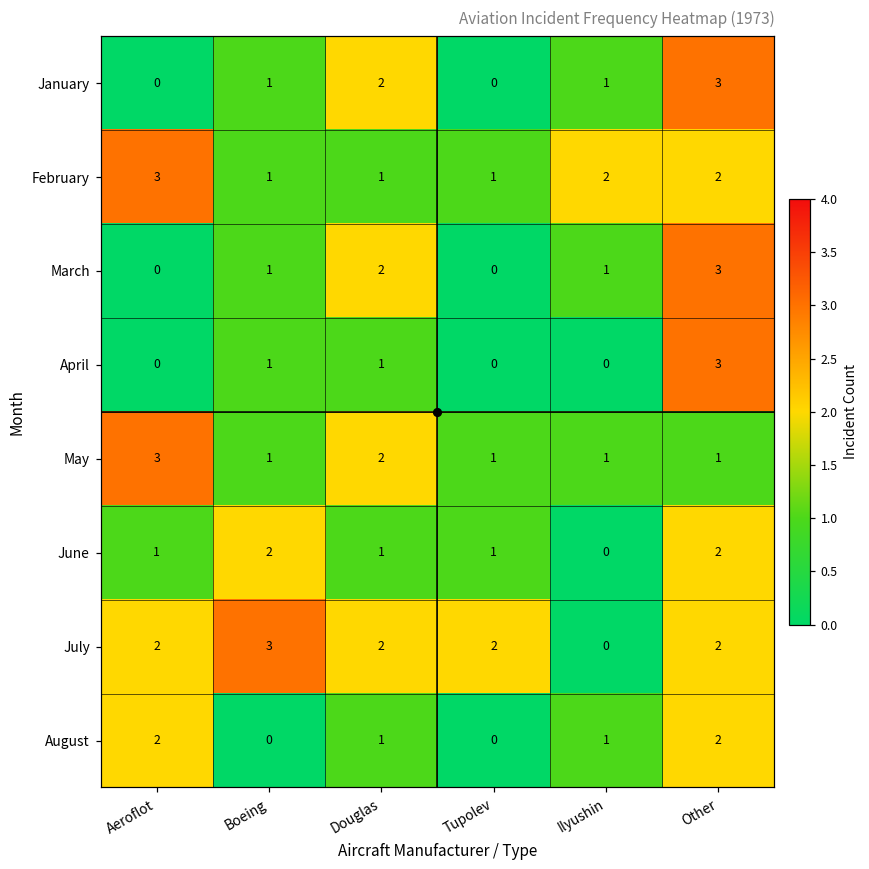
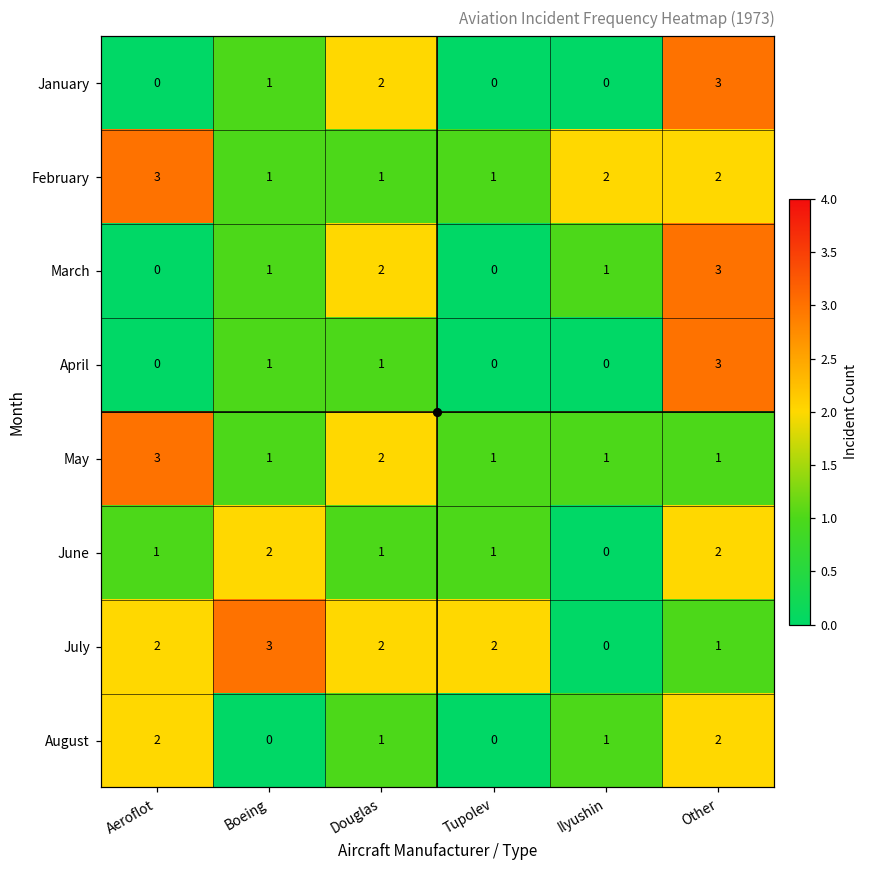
January, Ilyushin: 1 -> 0
July, Other: 2 -> 1
